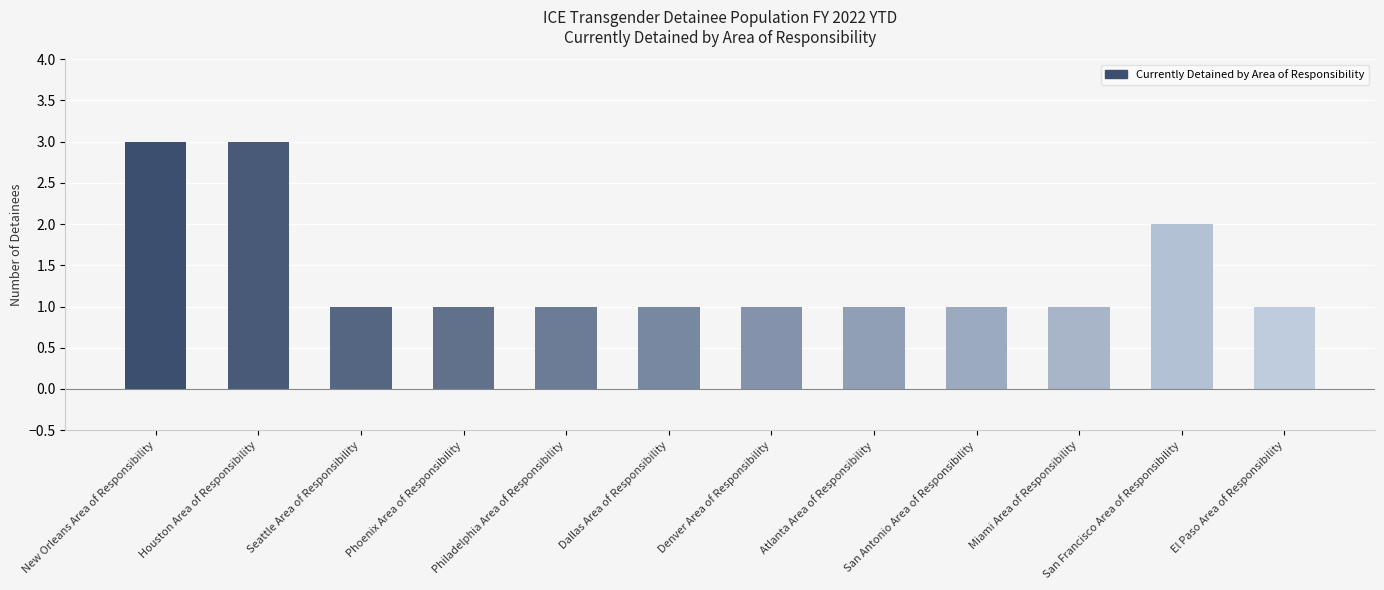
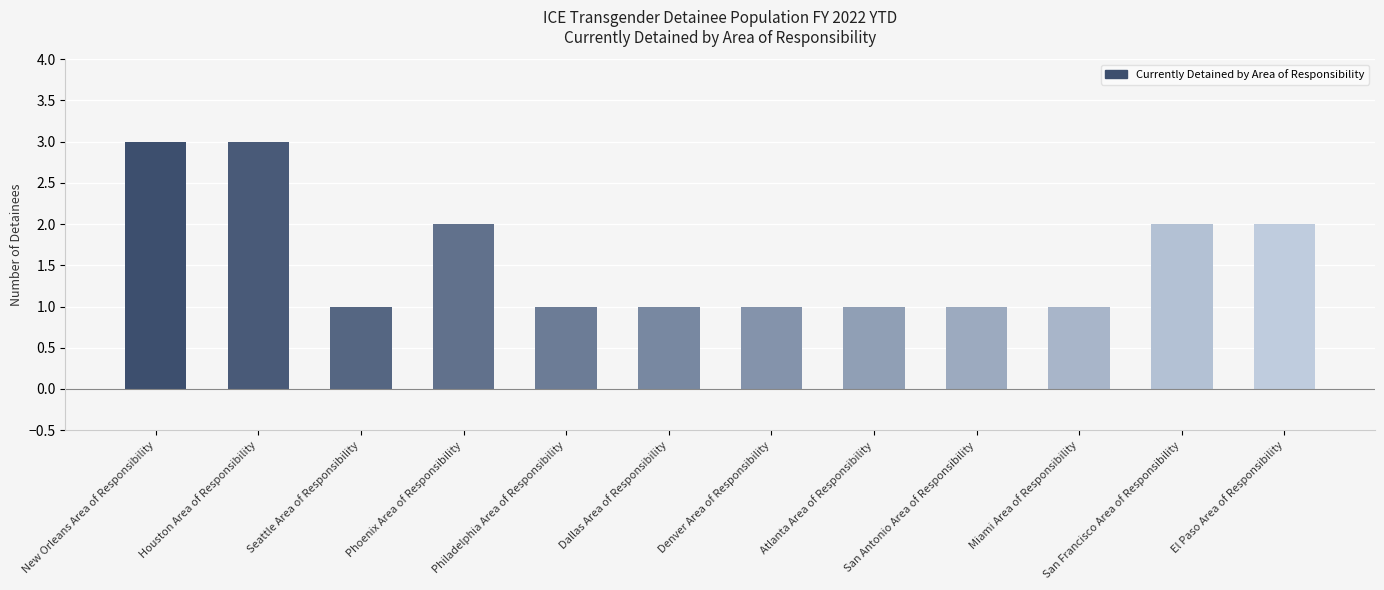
Phoenix Area of Responsibility: 1 -> 2
El Paso Area of Responsibility: 1 -> 2
